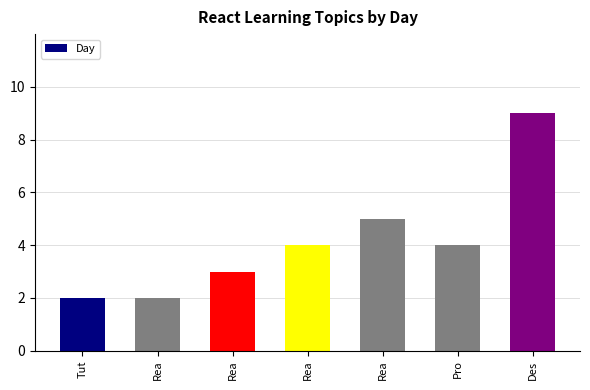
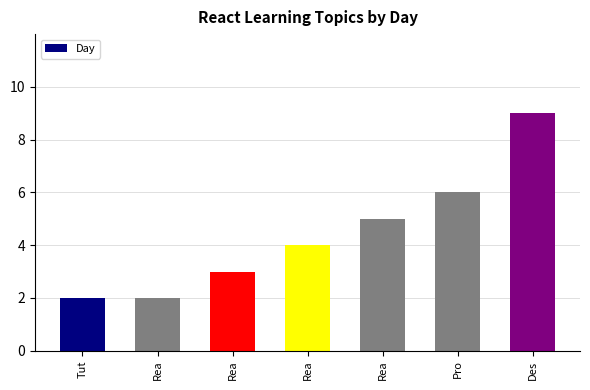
Pro: 4 -> 6
